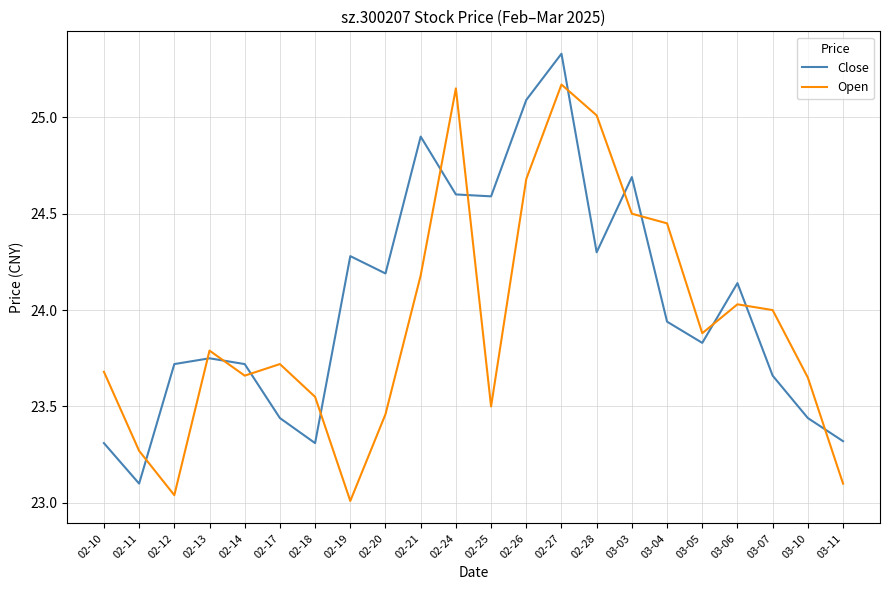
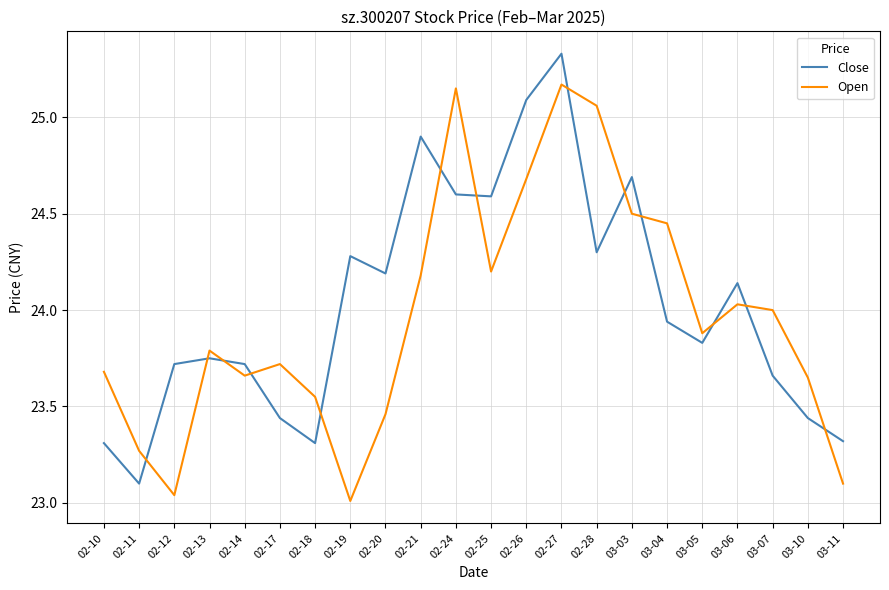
Open, 02-25: 23.5 -> 24.2
Open, 02-28: 25.01 -> 25.06
